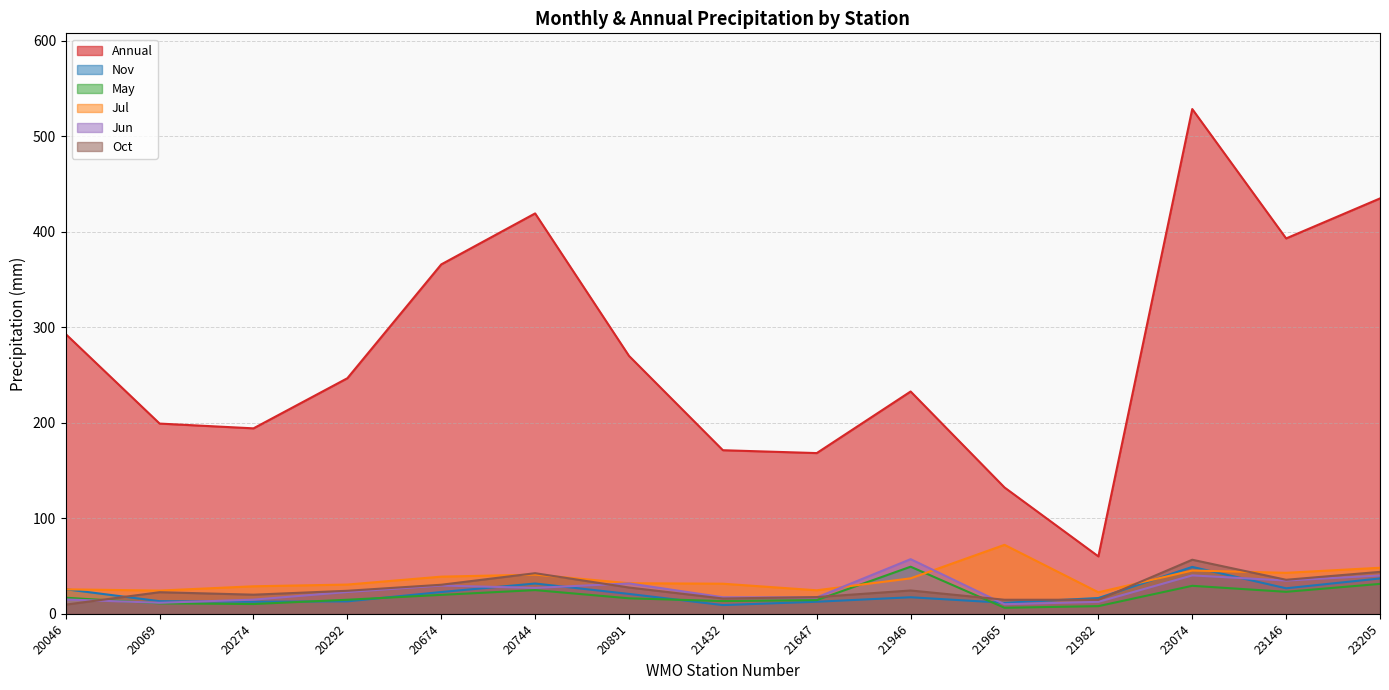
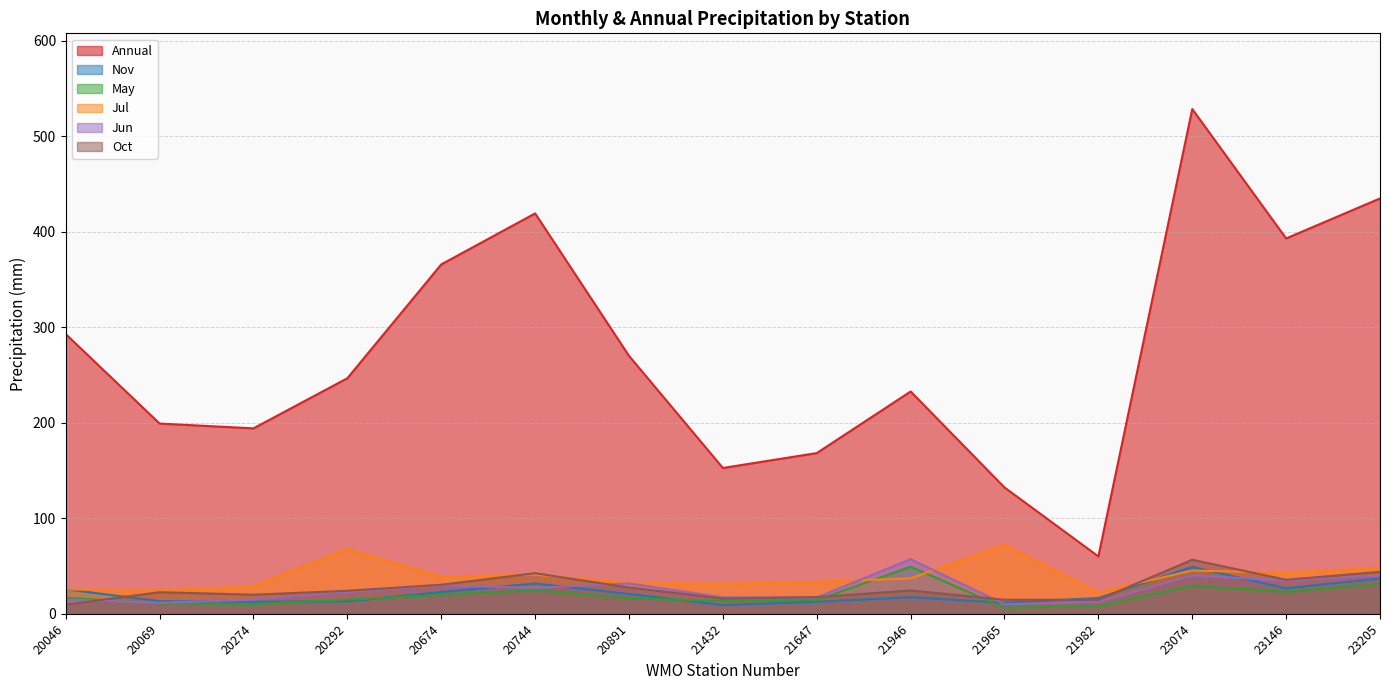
Jul, 20292: 30 -> 70
Annual, 21432: 170 -> 150
Jul, 21647: 20 -> 30
